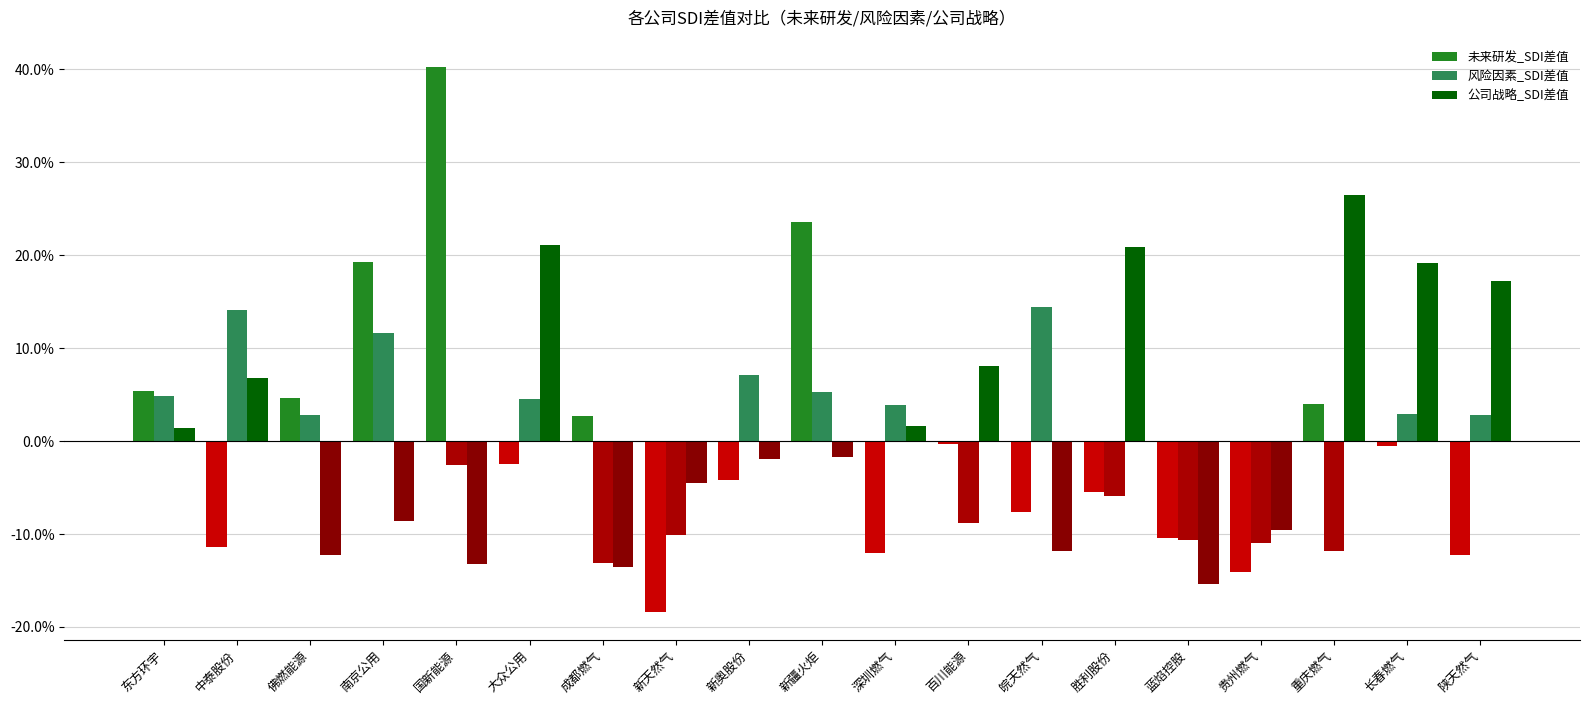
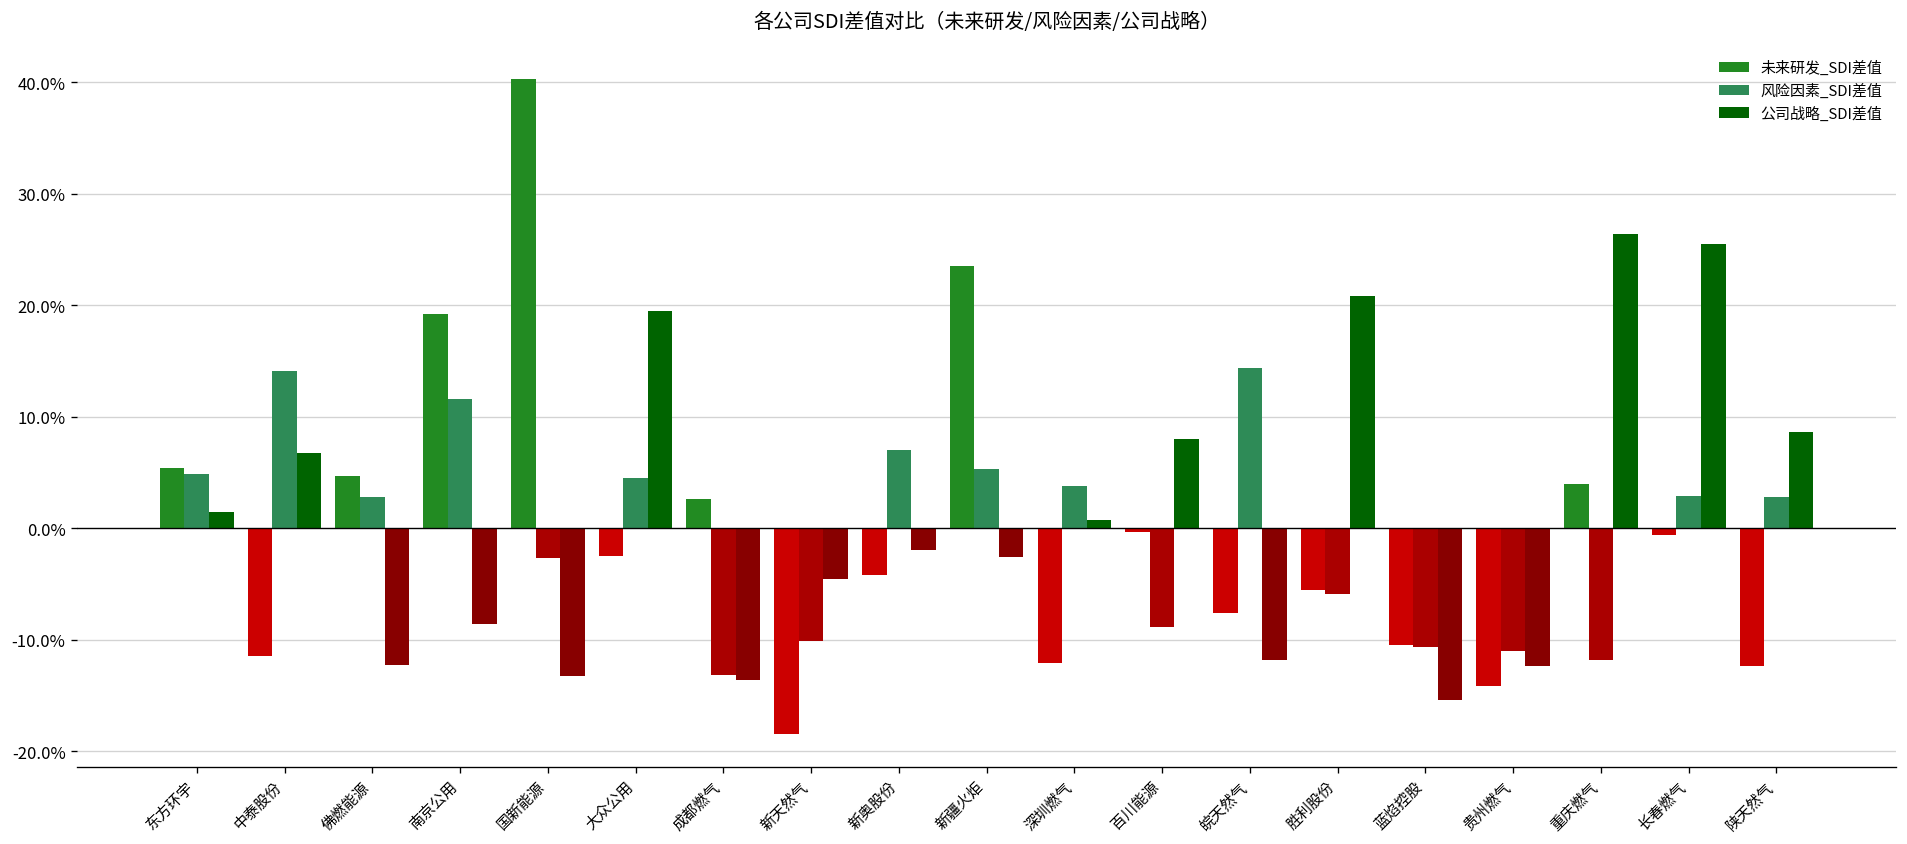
公司战略_SDI差值, 大众公用: 21% -> 19%
公司战略_SDI差值, 新疆火炬: -2% -> -3%
公司战略_SDI差值, 深圳燃气: 2% -> 1%
公司战略_SDI差值, 贵州燃气: -10% -> -12%
公司战略_SDI差值, 长春燃气: 19% -> 25%
公司战略_SDI差值, 陕天然气: 17% -> 9%
